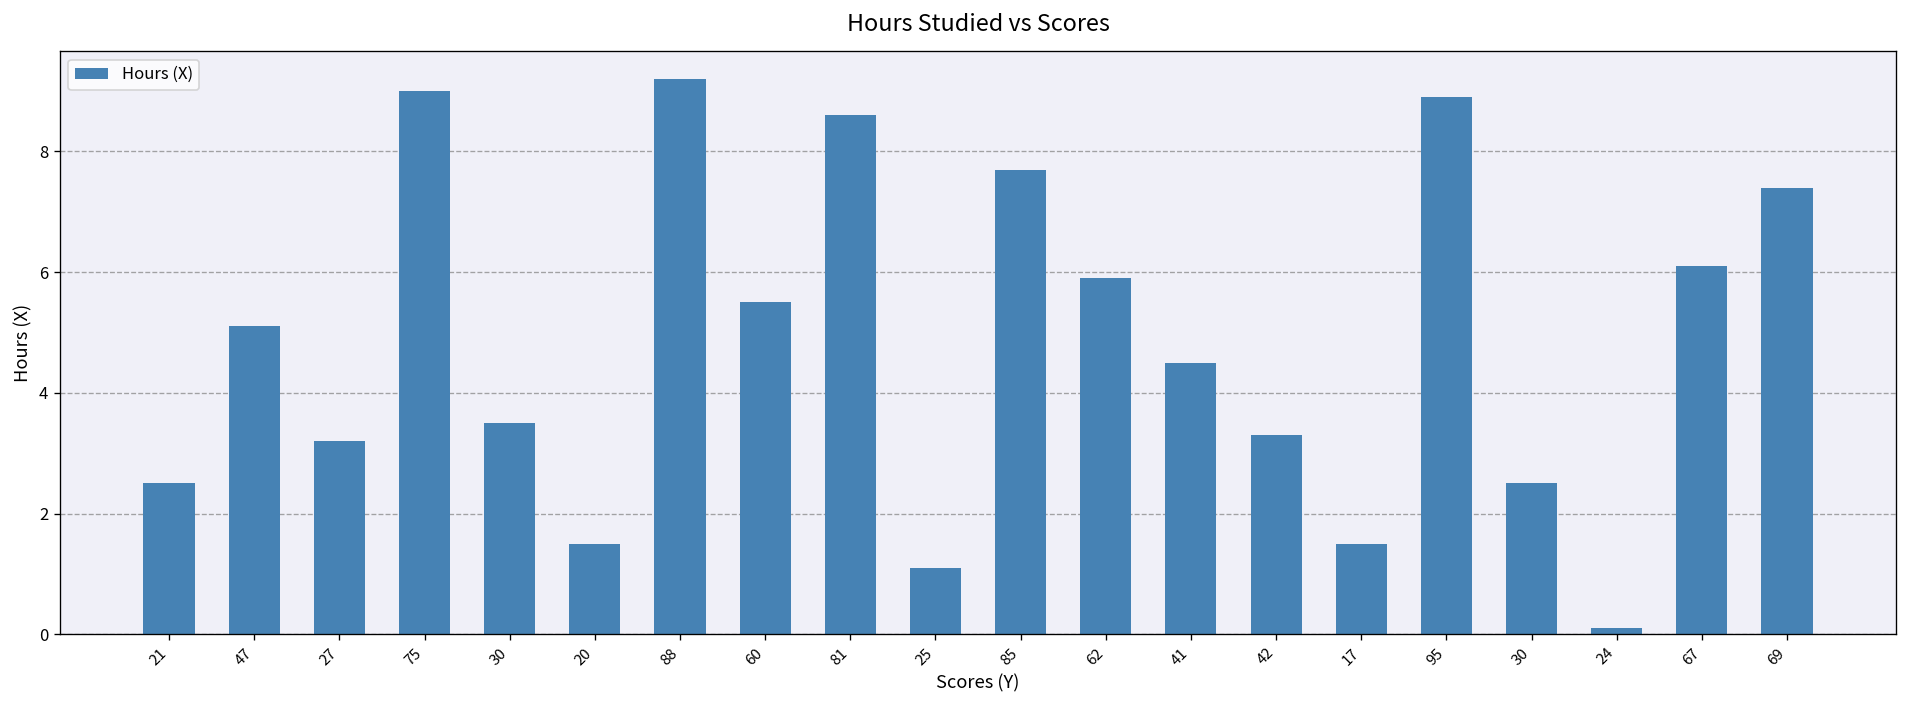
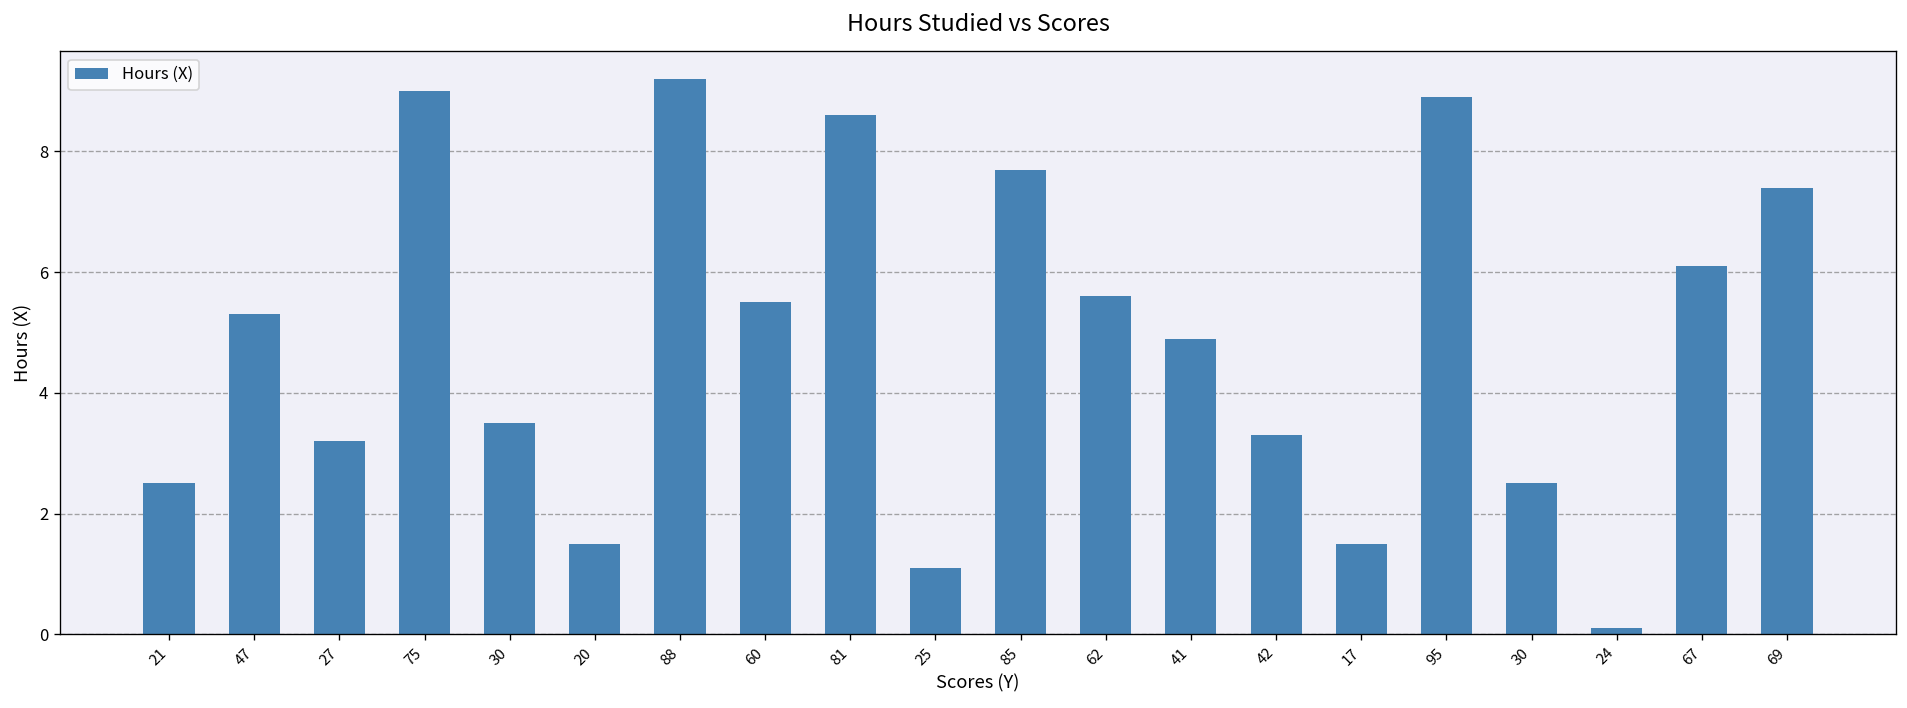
47: 5.1 -> 5.3
62: 5.9 -> 5.6
41: 4.5 -> 4.9
